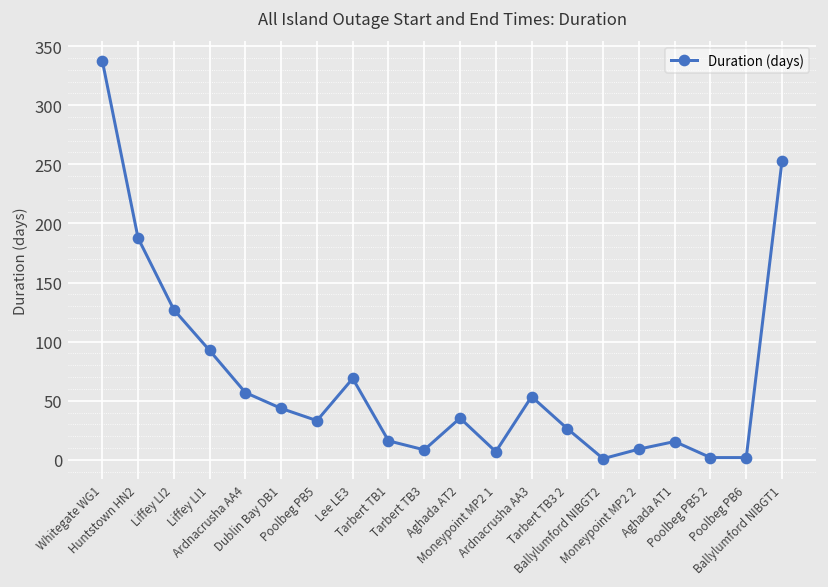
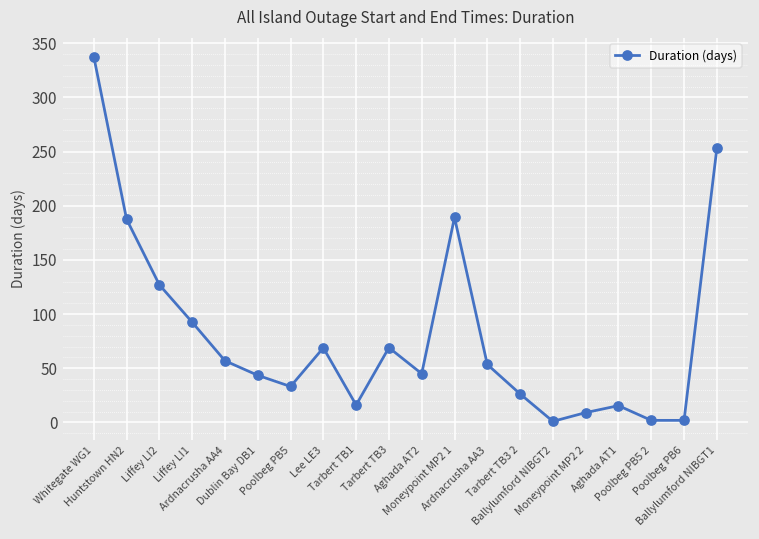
Tarbert TB3: 10 -> 70
Aghada AT2: 40 -> 50
Moneypoint MP2 1: 10 -> 190
